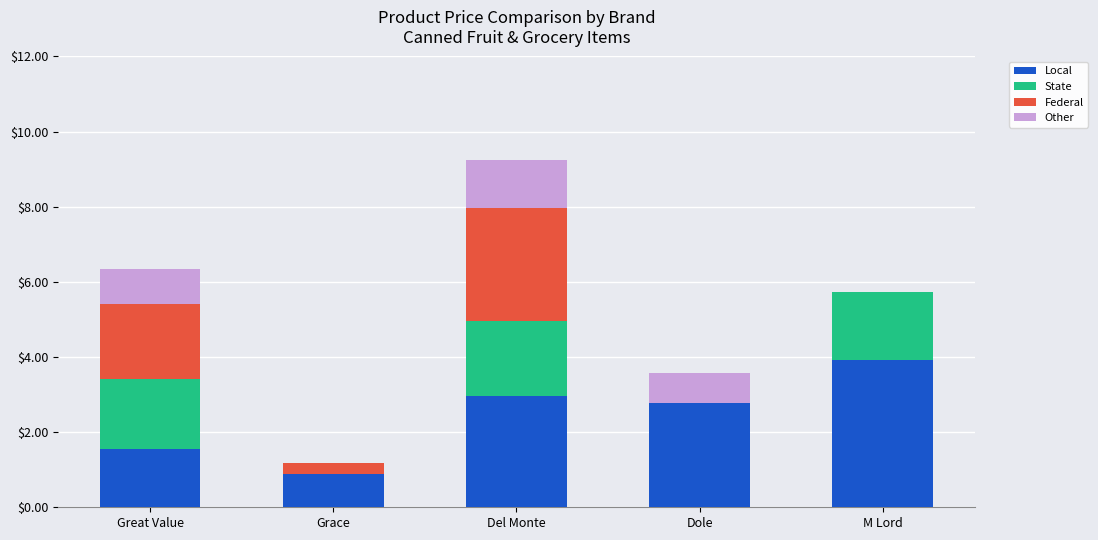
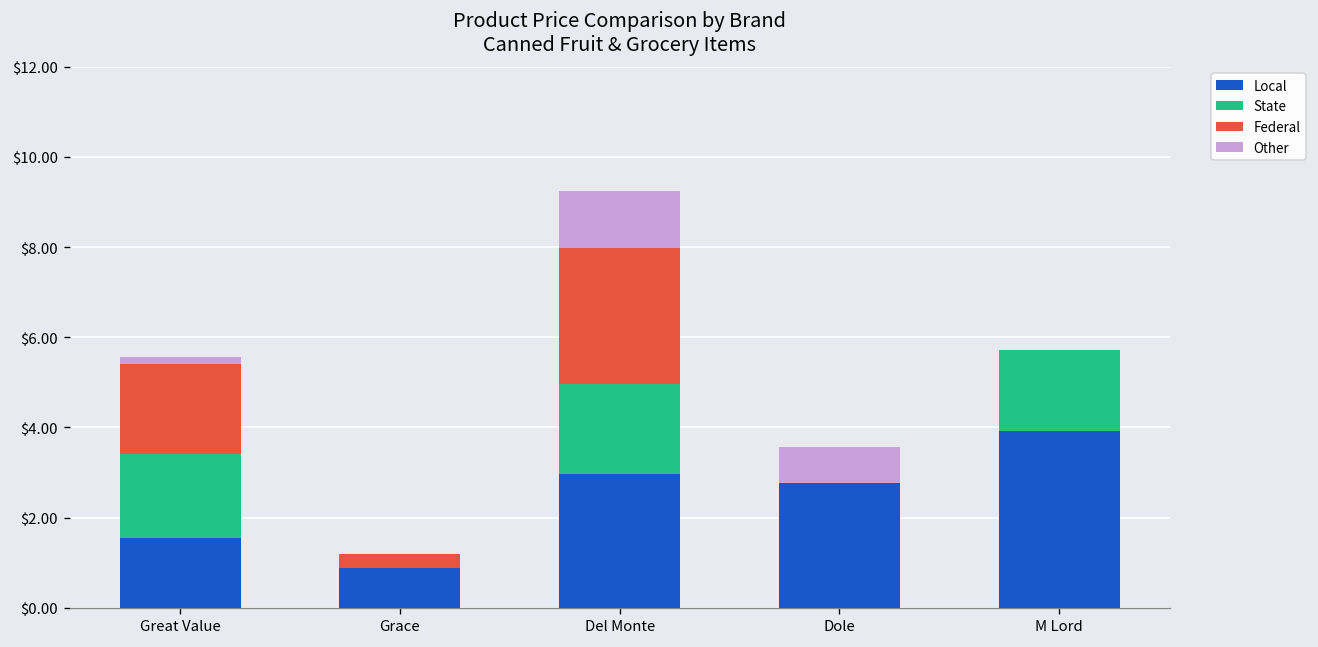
Other, Great Value: $0.9 -> $0.2
